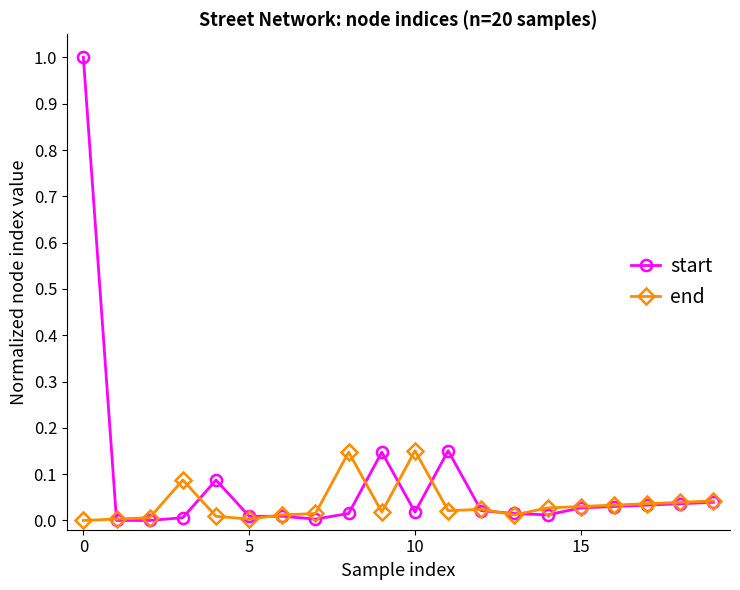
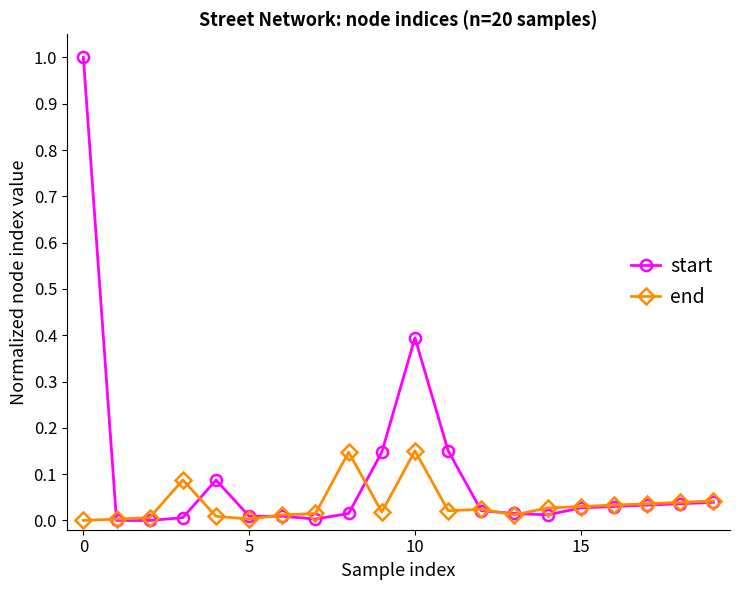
start, 10: 0.02 -> 0.39
